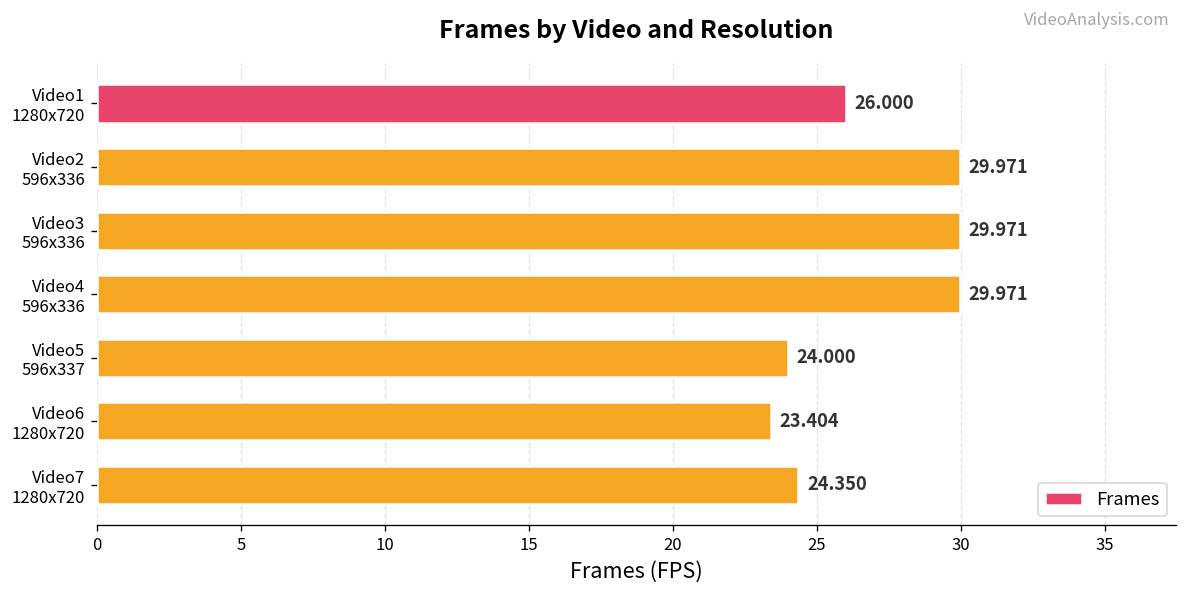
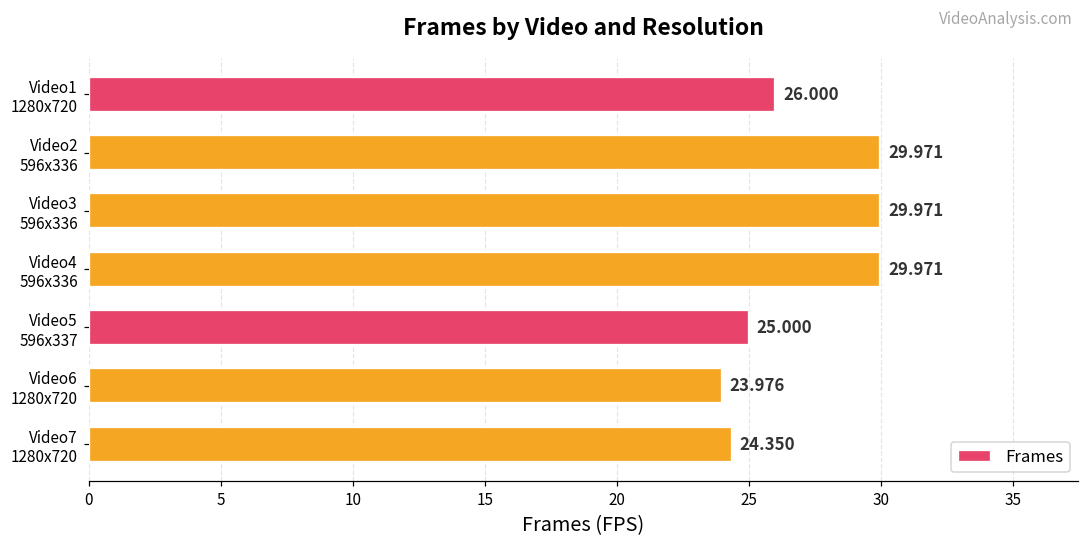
Video5 596x337: 24.000 -> 25.000
Video6 1280x720: 23.404 -> 23.976
